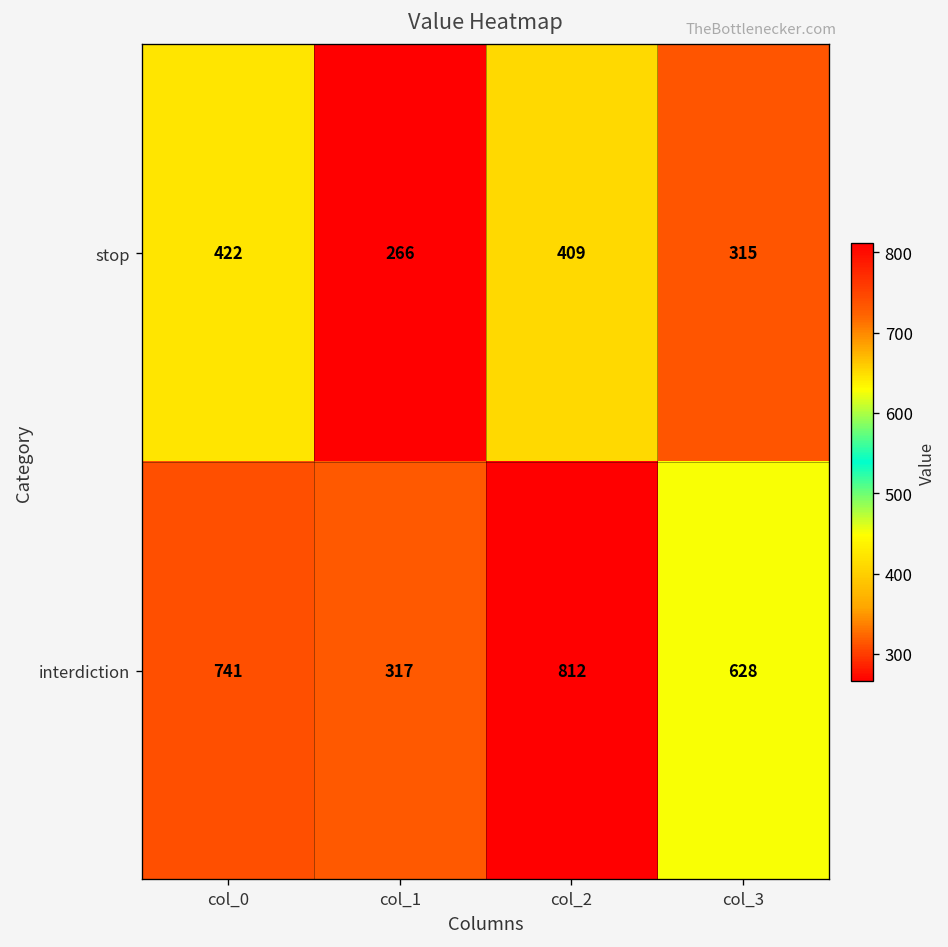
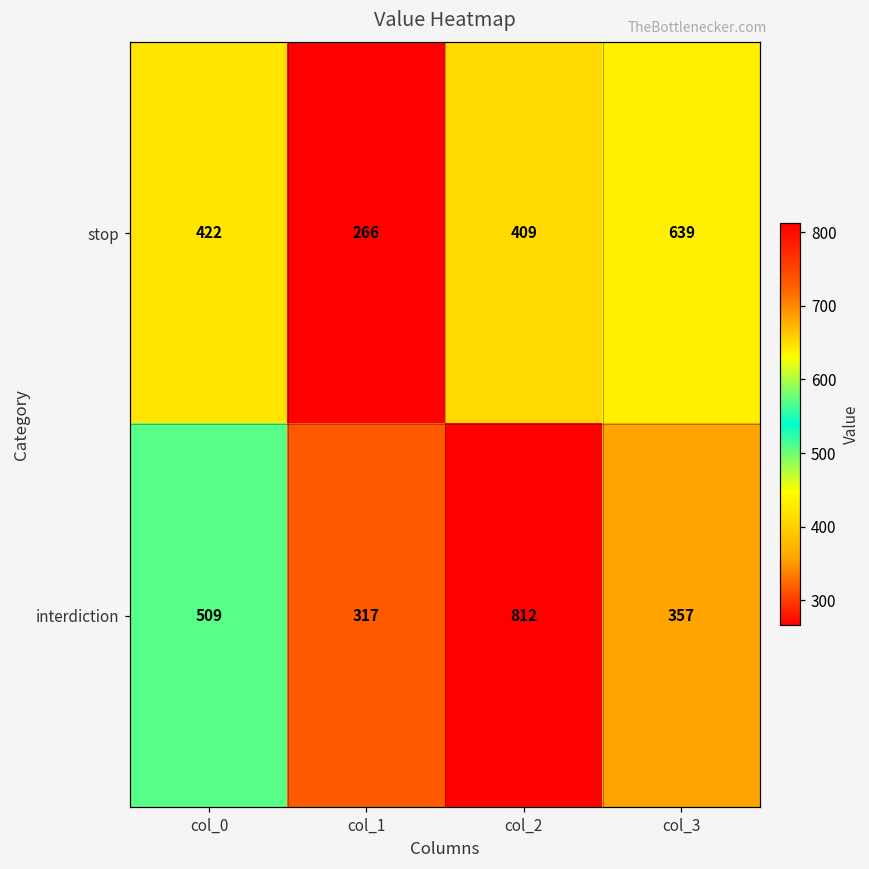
stop, col_3: 315 -> 639
interdiction, col_0: 741 -> 509
interdiction, col_3: 628 -> 357
